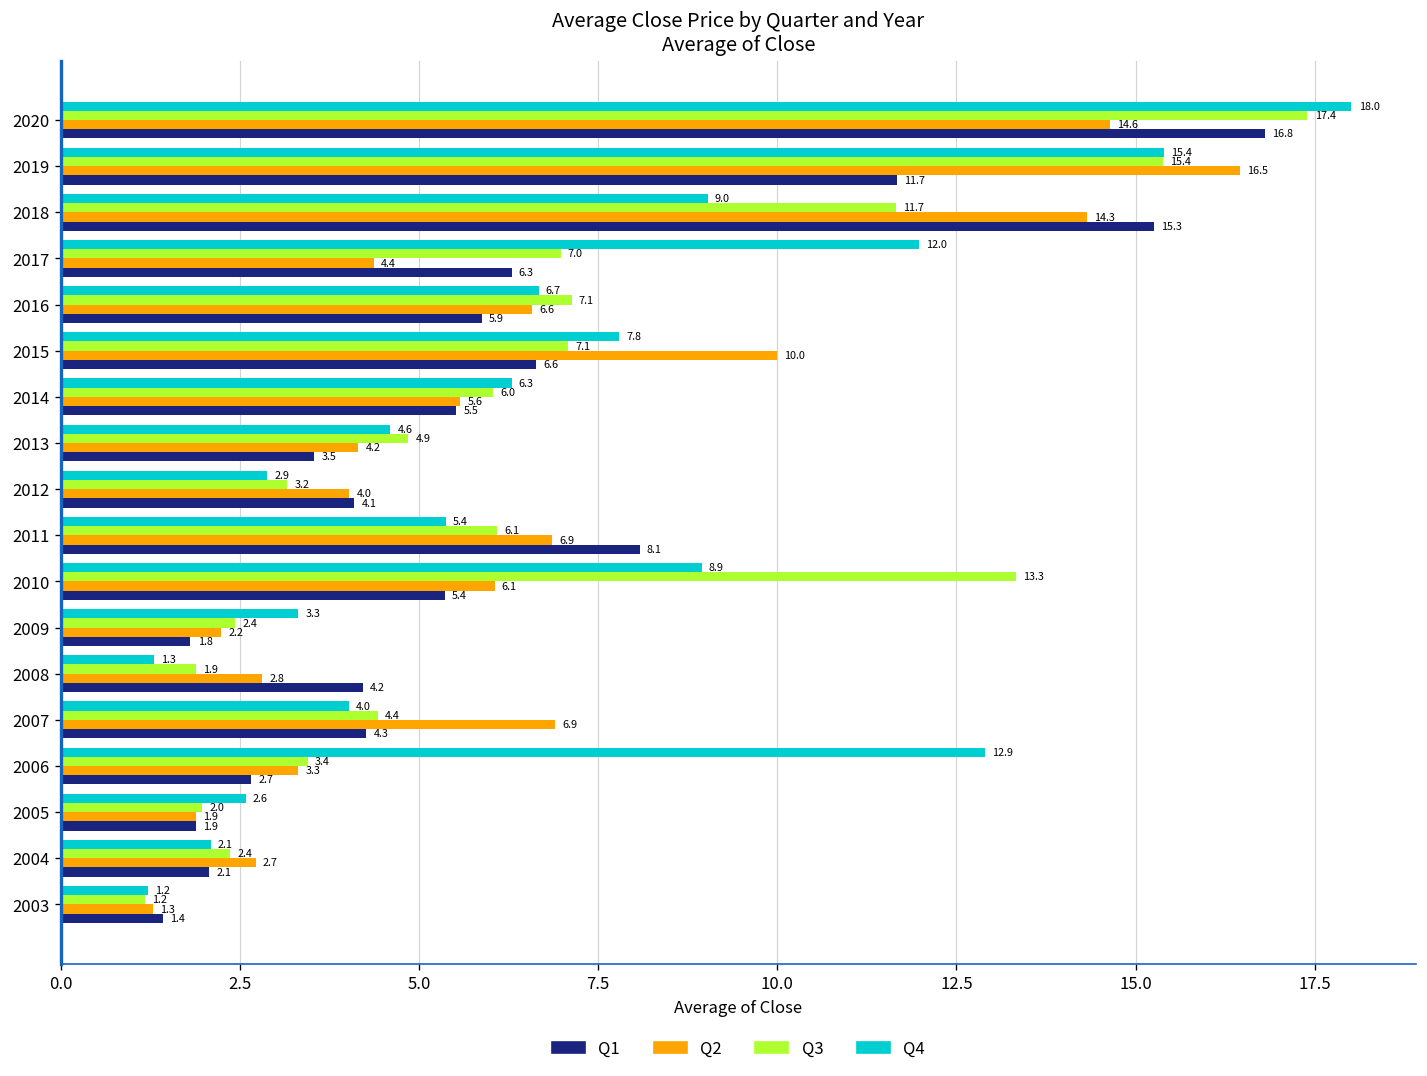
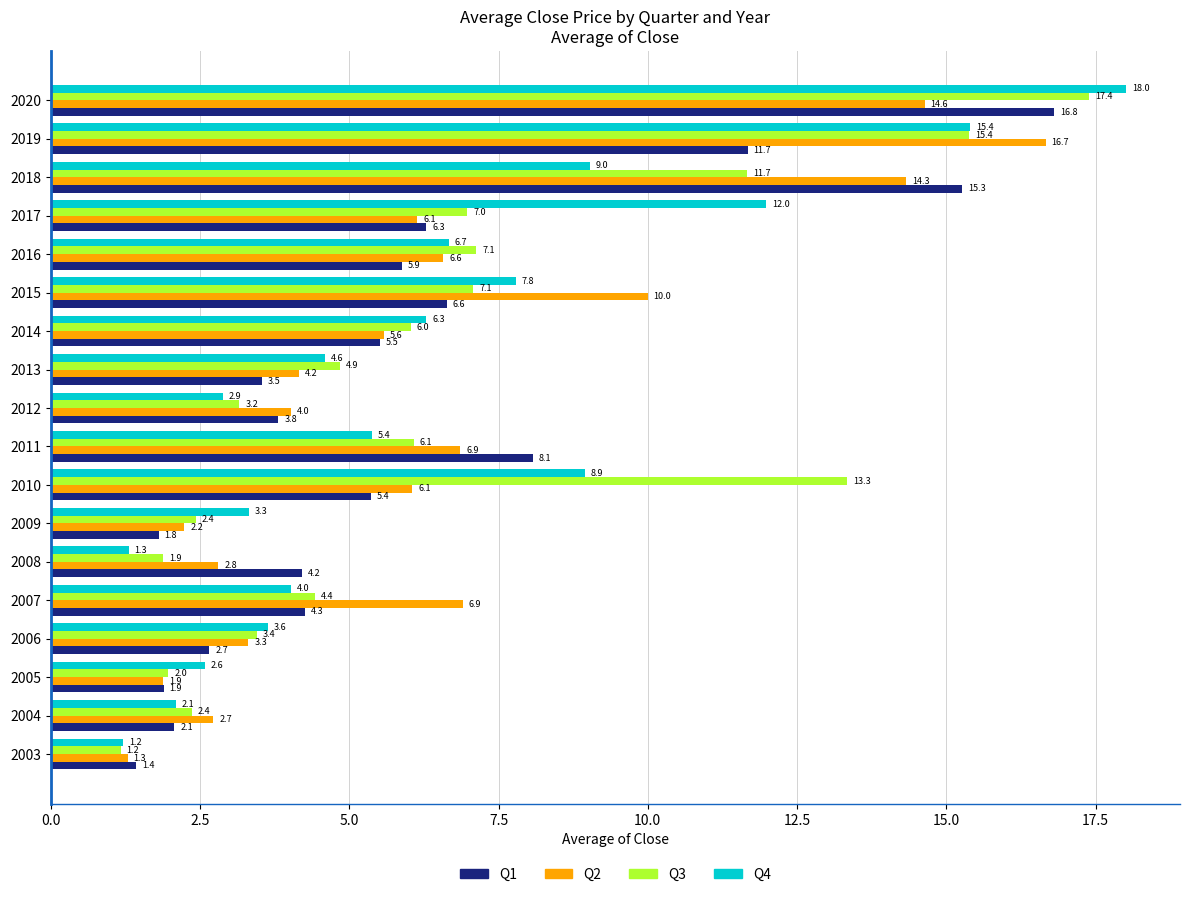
Q2, 2019: 16.5 -> 16.7
Q2, 2017: 4.4 -> 6.1
Q1, 2012: 4.1 -> 3.8
Q4, 2006: 12.9 -> 3.6
